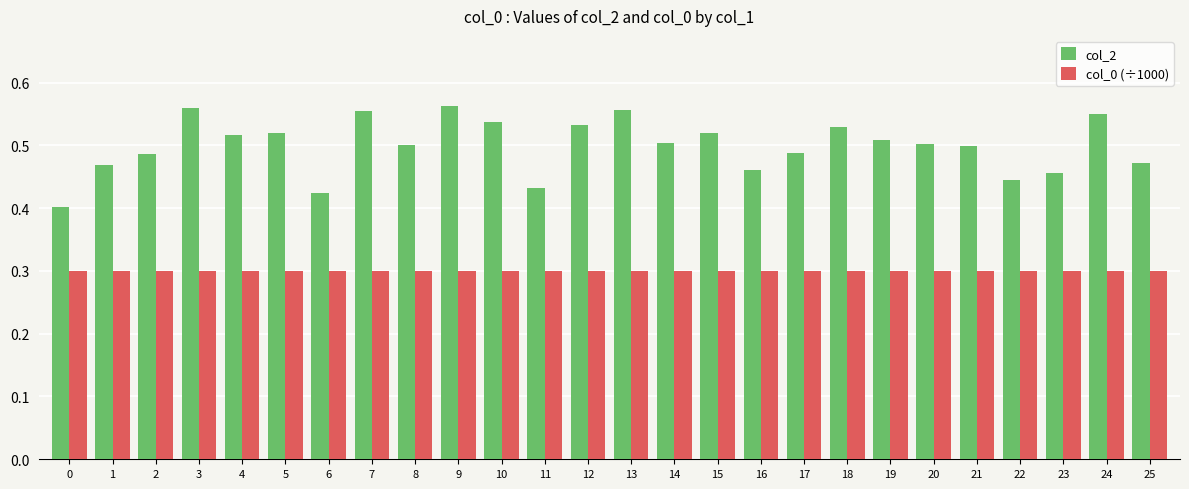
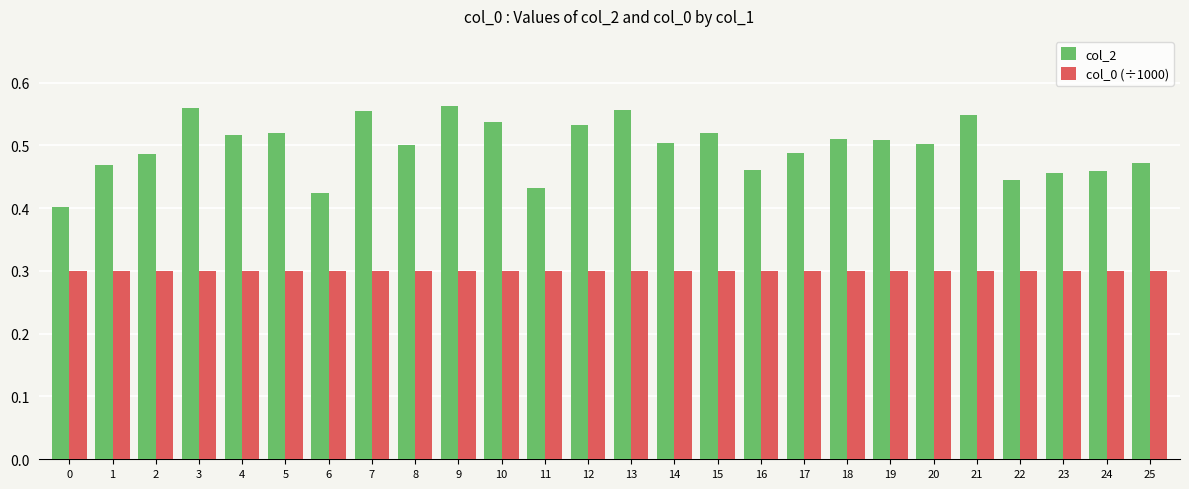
col_2, 18: 0.53 -> 0.51
col_2, 21: 0.50 -> 0.55
col_2, 24: 0.55 -> 0.46
